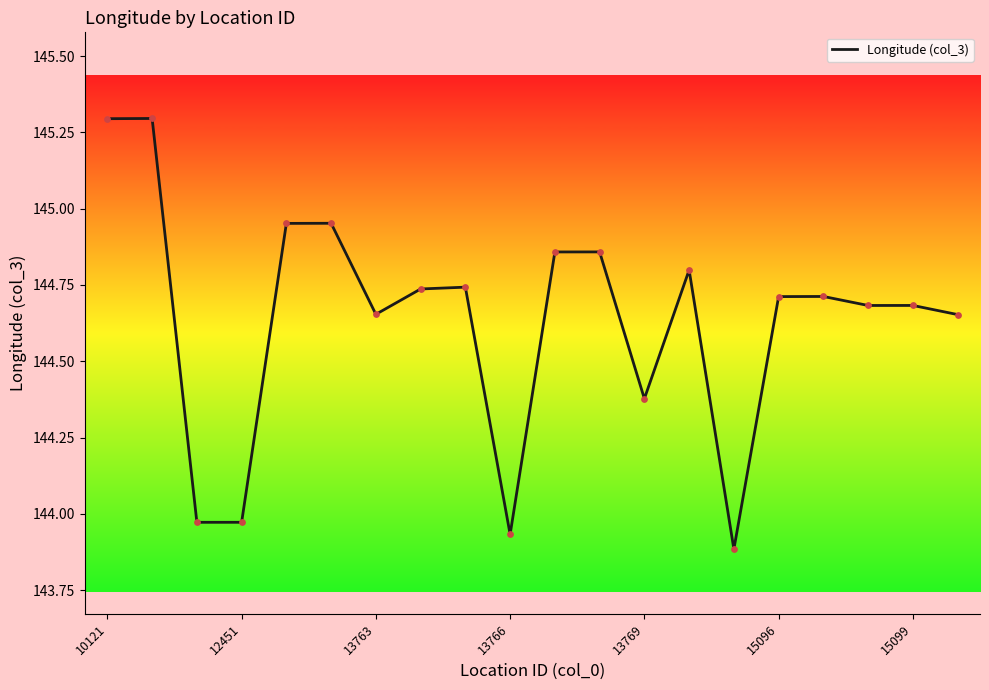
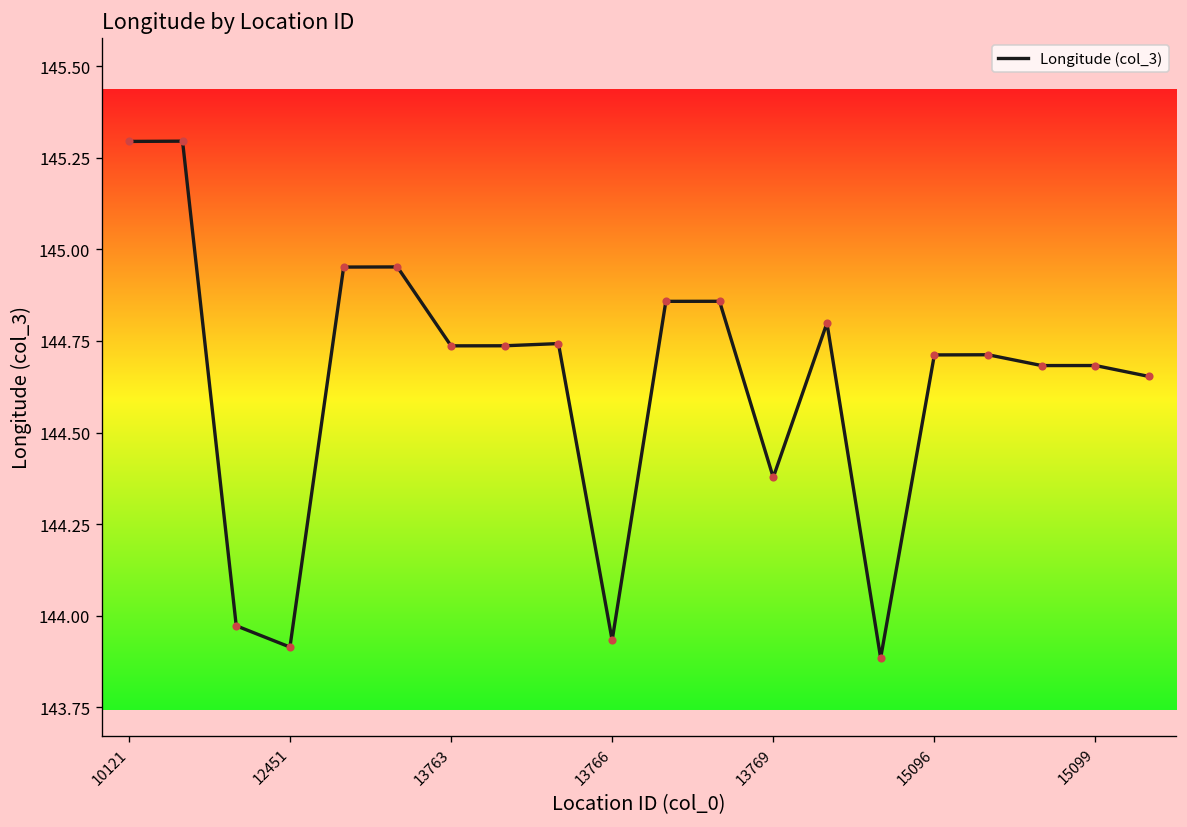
12451: 143.97 -> 143.91
13763: 144.65 -> 144.74
